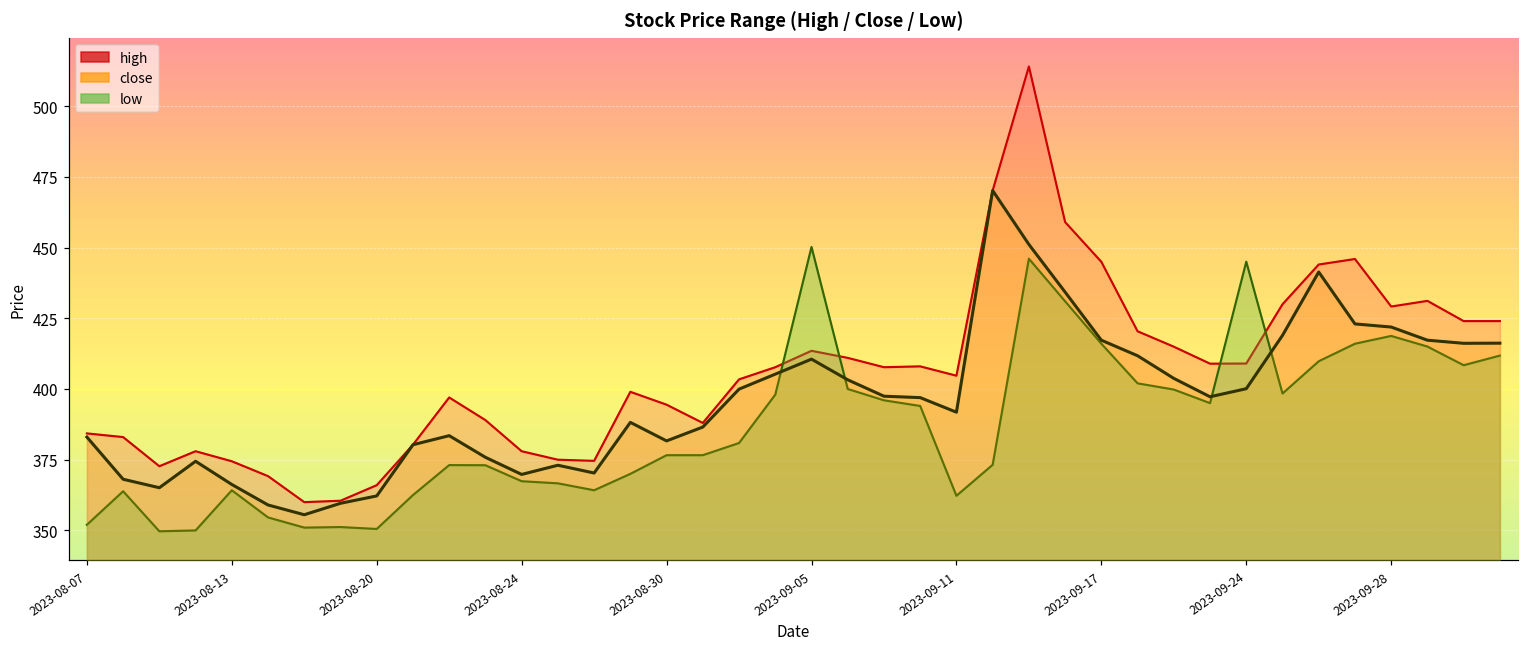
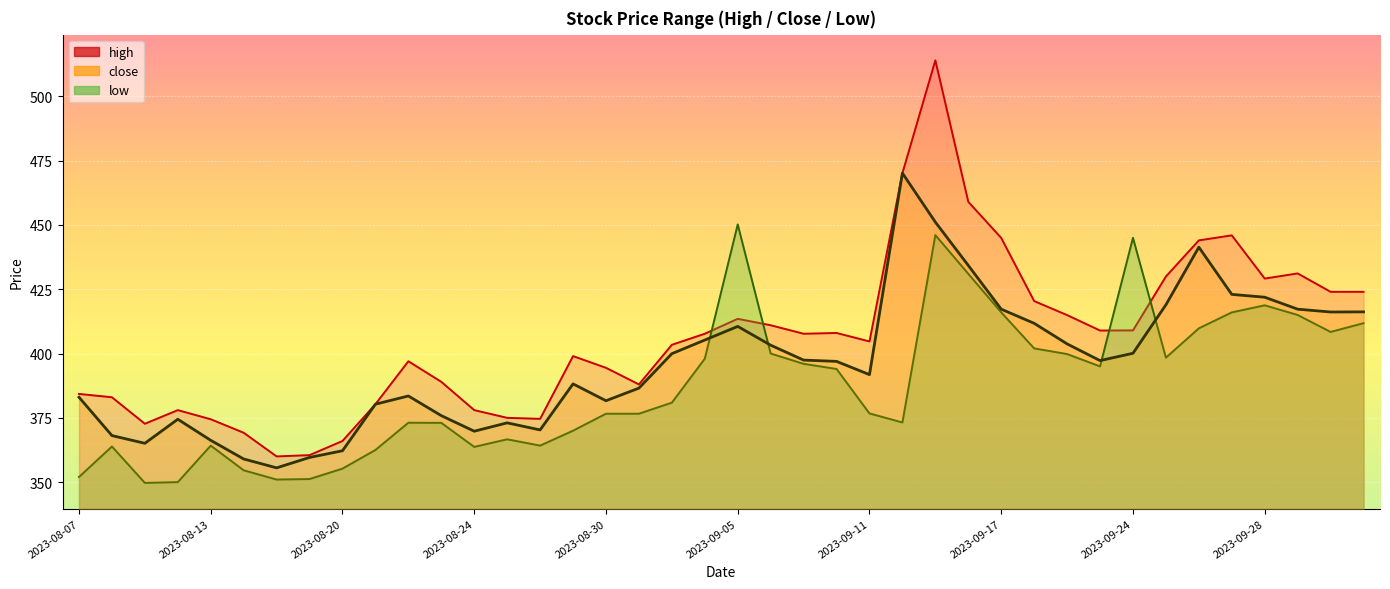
low, 2023-08-20: 351 -> 355
low, 2023-08-24: 367 -> 364
low, 2023-09-11: 362 -> 377
